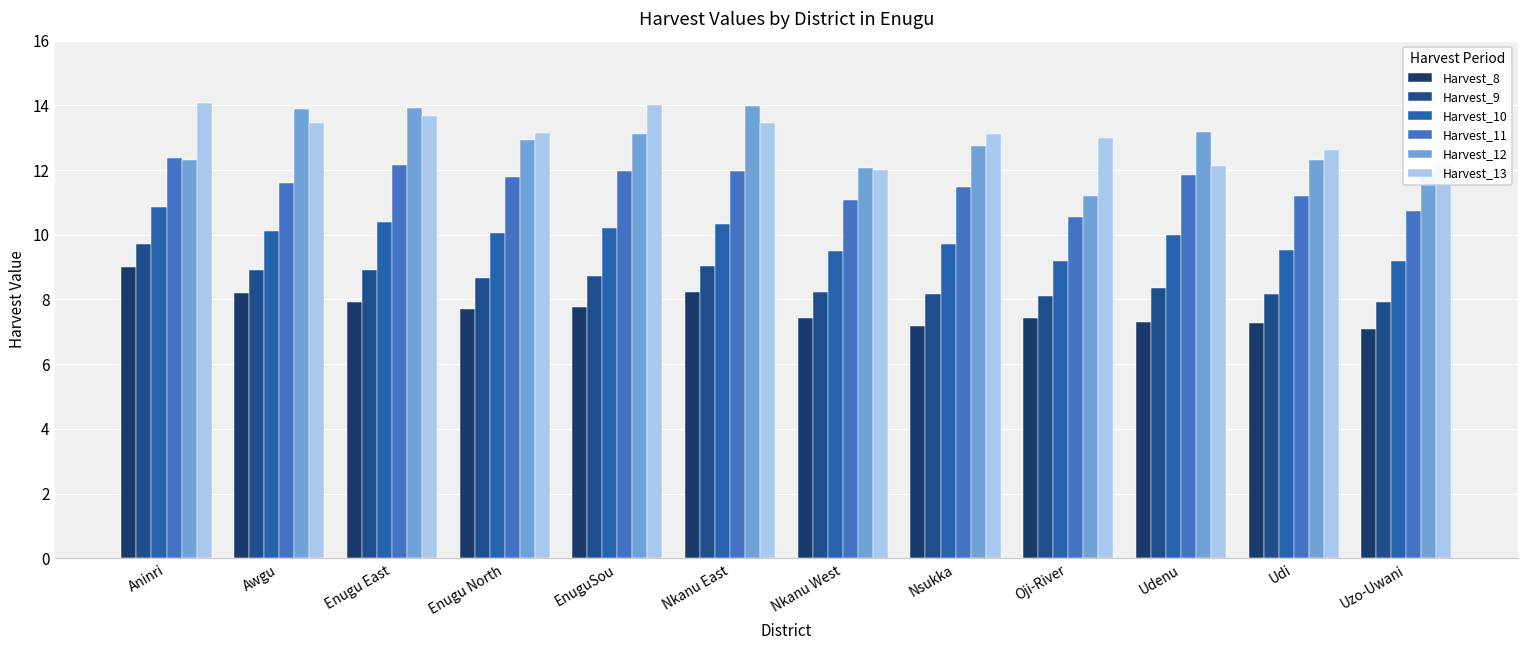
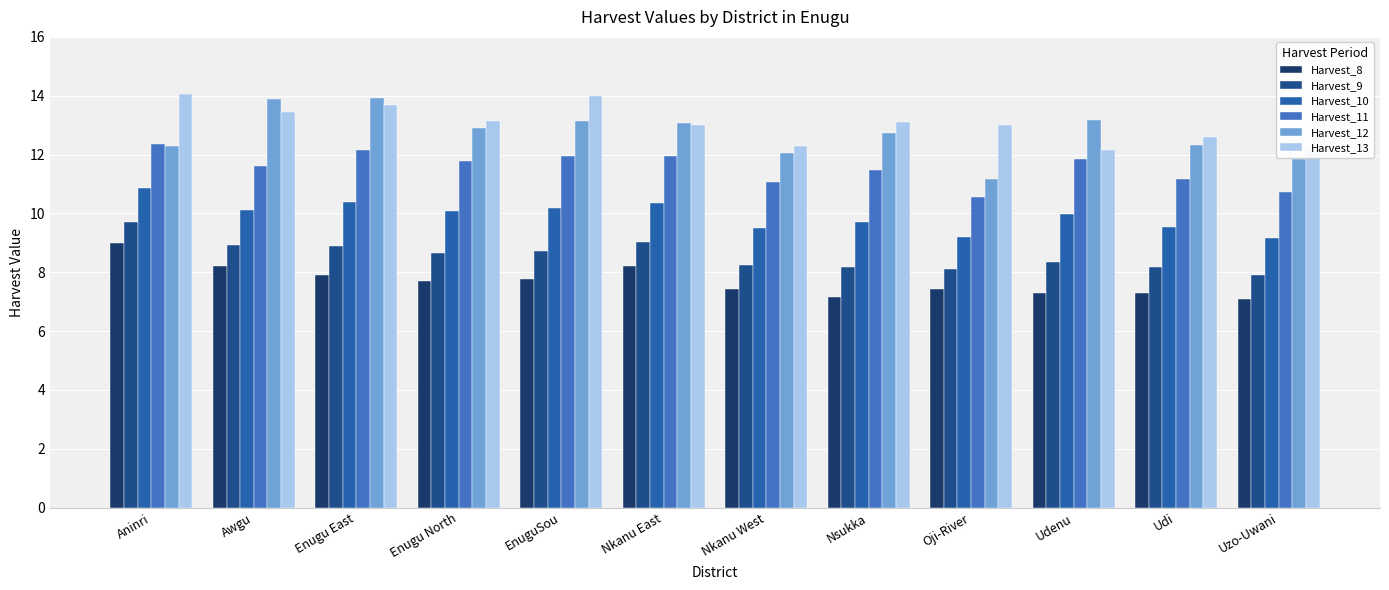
Harvest_12, Nkanu East: 14.0 -> 13.1
Harvest_13, Nkanu East: 13.5 -> 13.0
Harvest_13, Nkanu West: 12.0 -> 12.3
